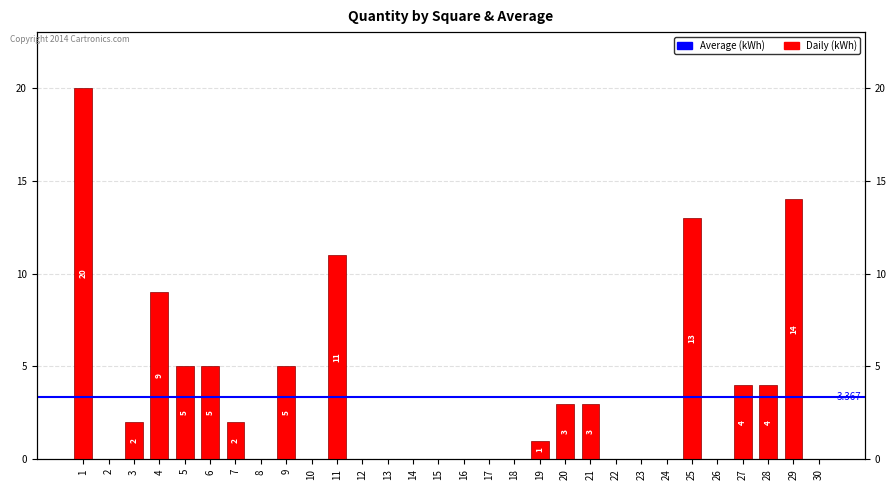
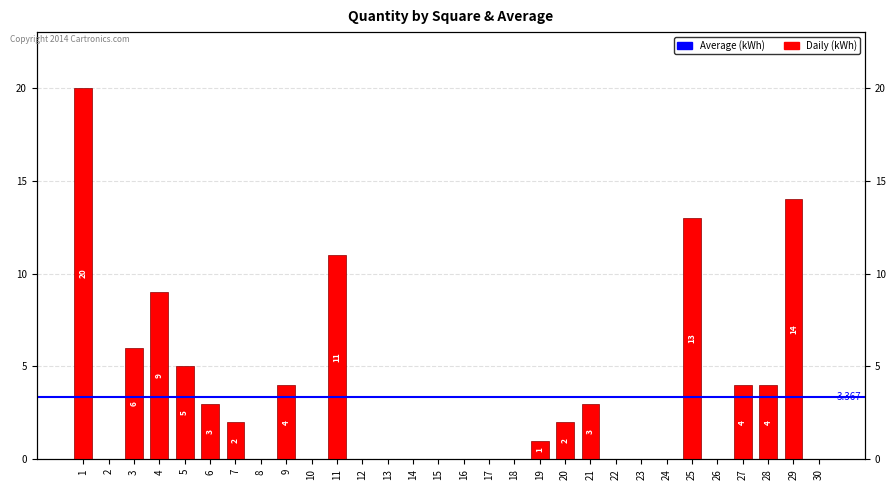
3: 2 -> 6
6: 5 -> 3
9: 5 -> 4
20: 3 -> 2
